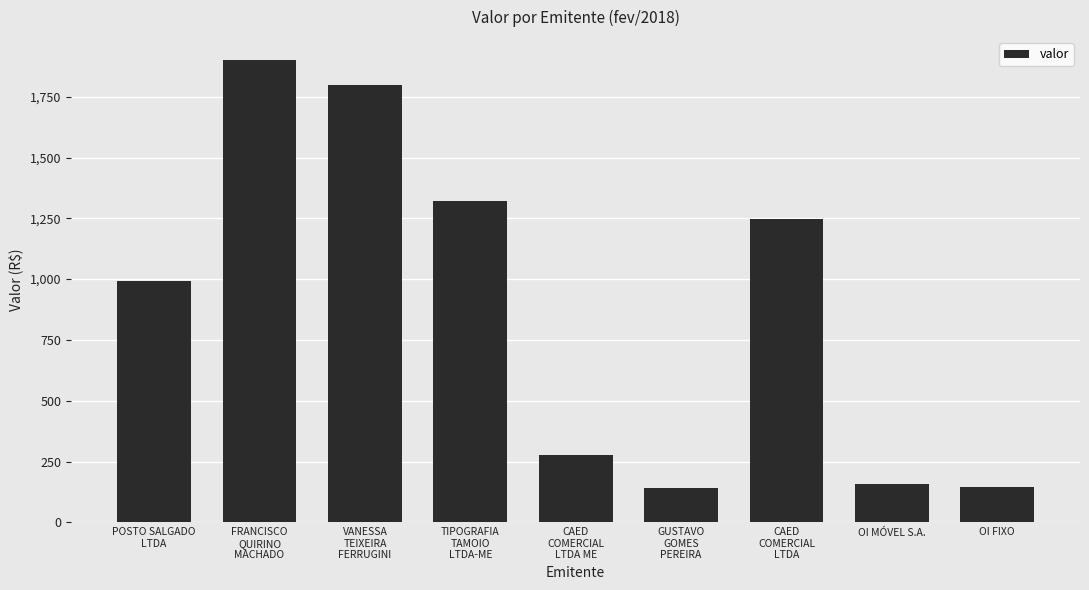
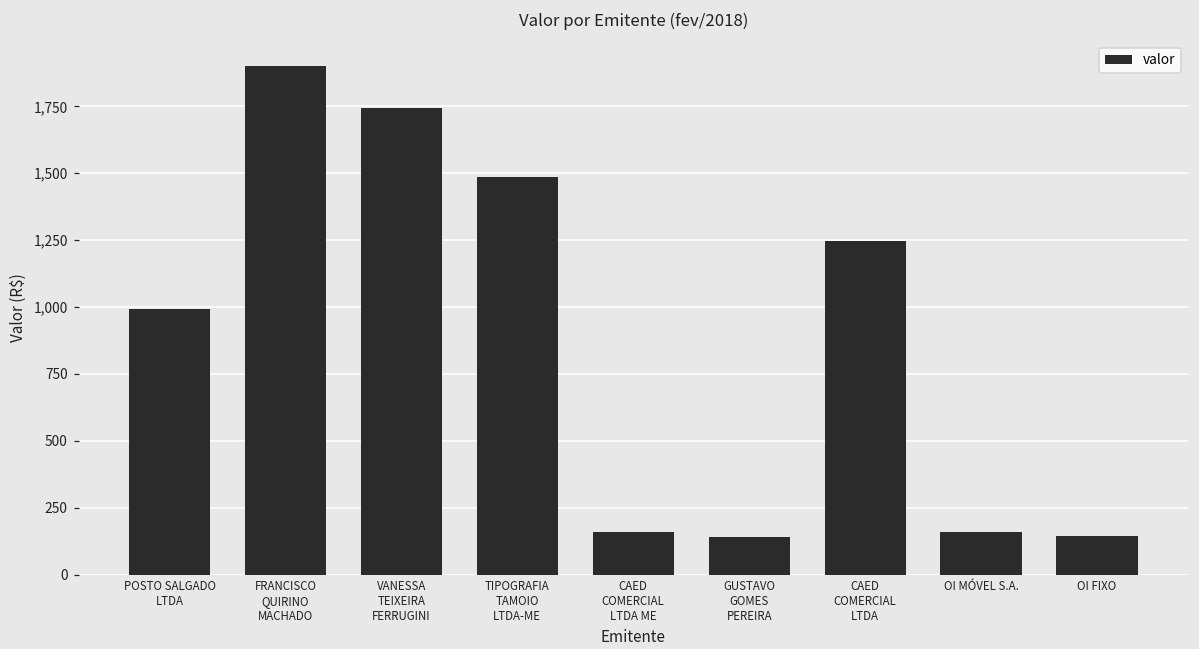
VANESSA TEIXEIRA FERRUGINI: 1,800 -> 1,750
TIPOGRAFIA TAMOIO LTDA-ME: 1,320 -> 1,490
CAED COMERCIAL LTDA ME: 280 -> 160
